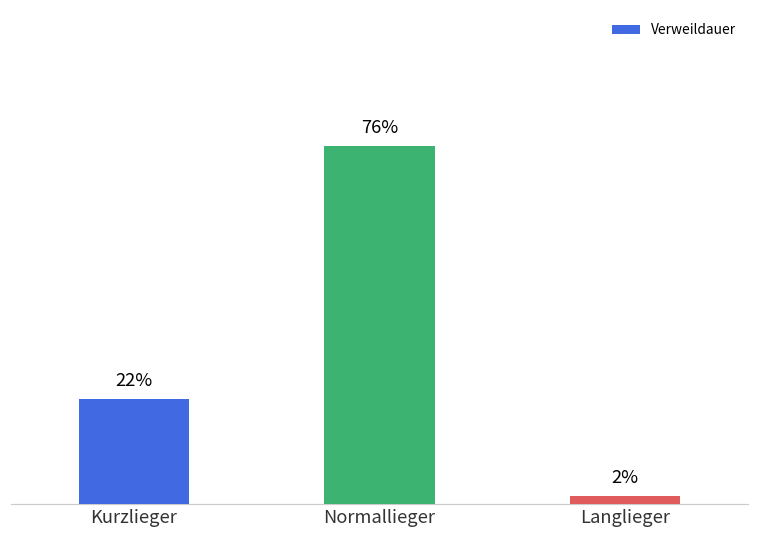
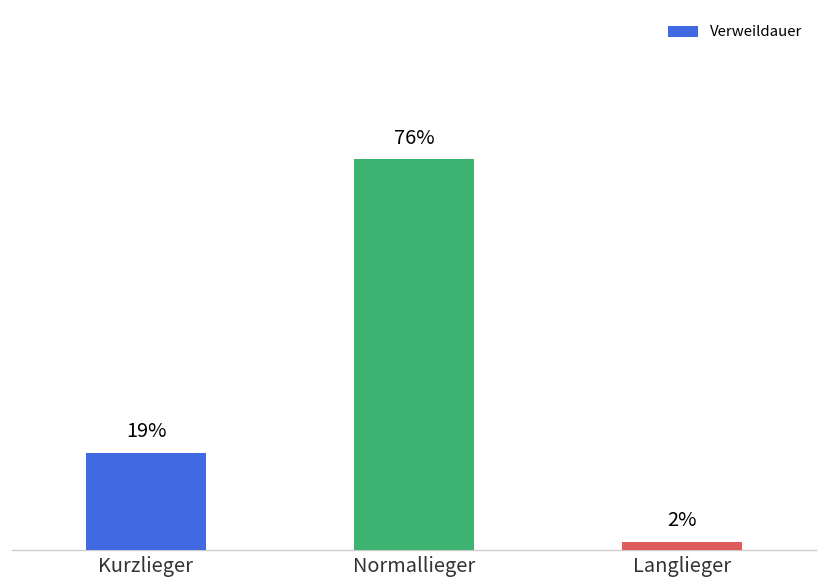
Kurzlieger: 22% -> 19%
